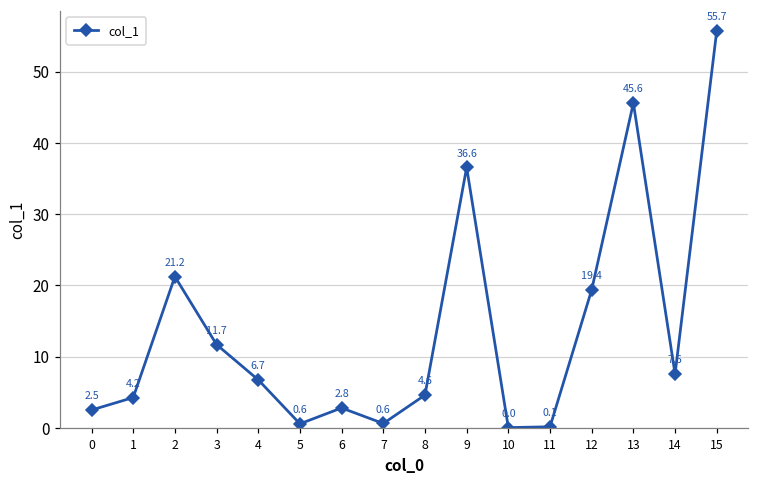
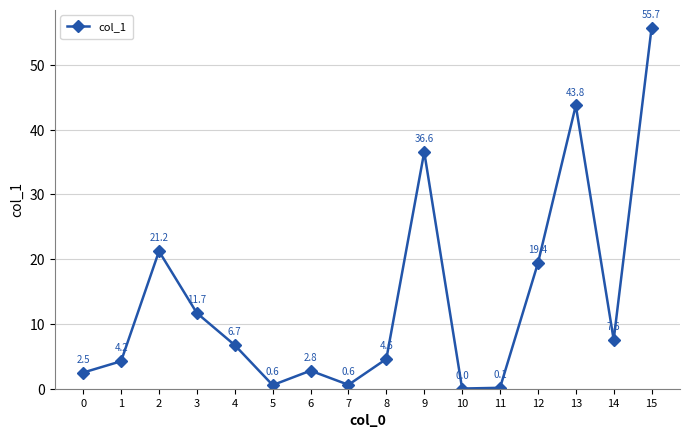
13: 45.6 -> 43.8
